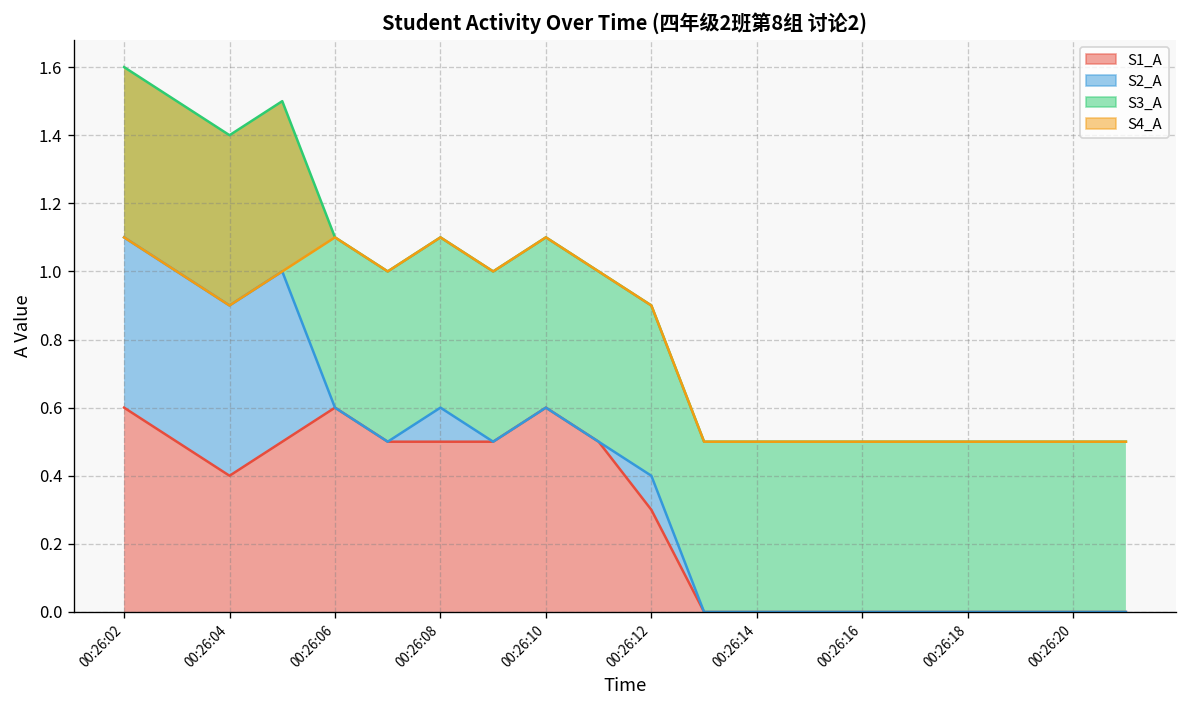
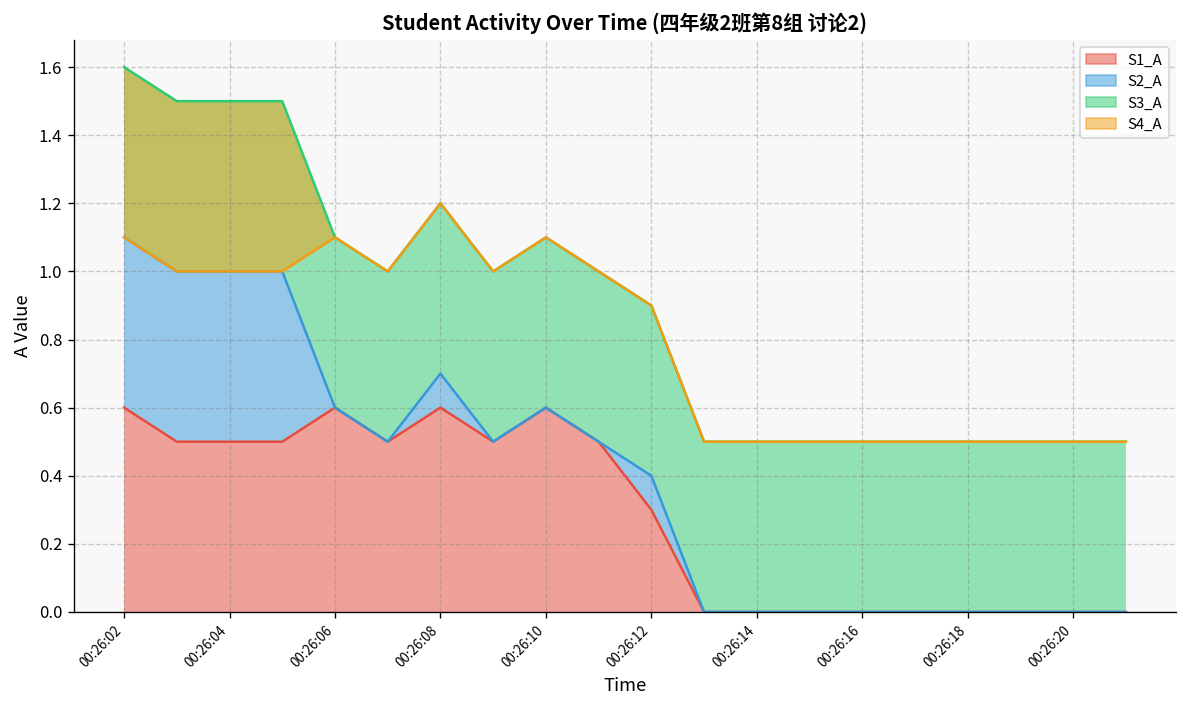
S1_A, 00:26:04: 0.4 -> 0.5
S1_A, 00:26:08: 0.5 -> 0.6
